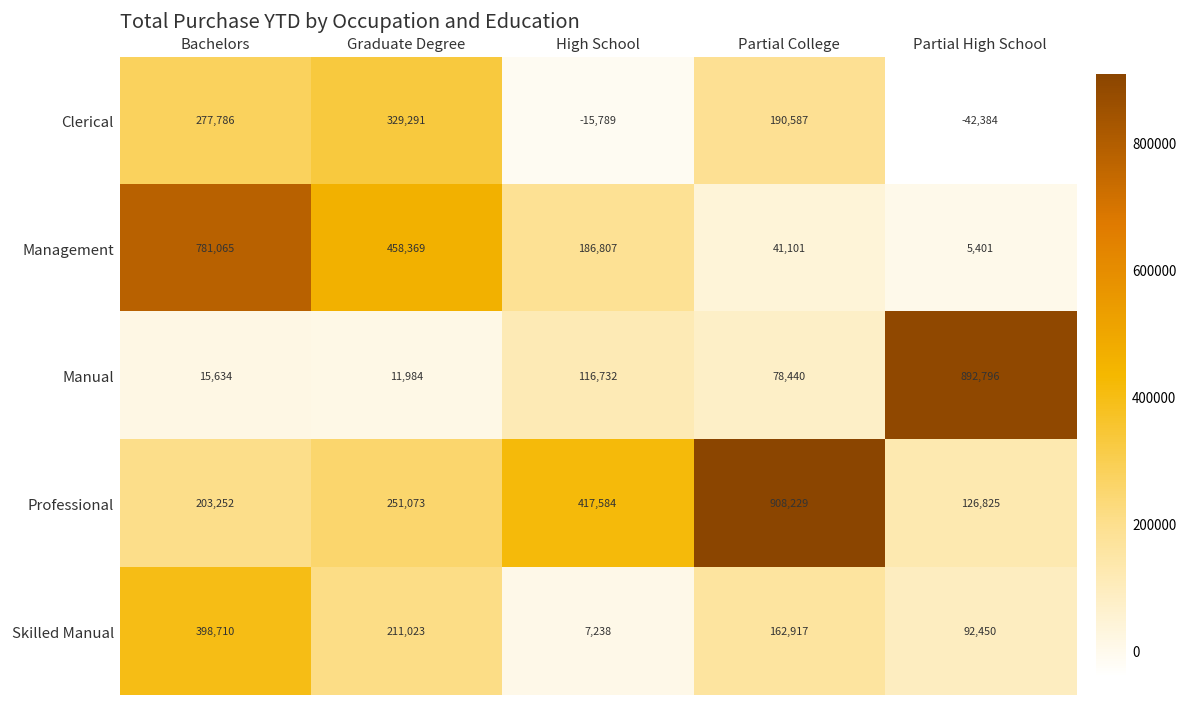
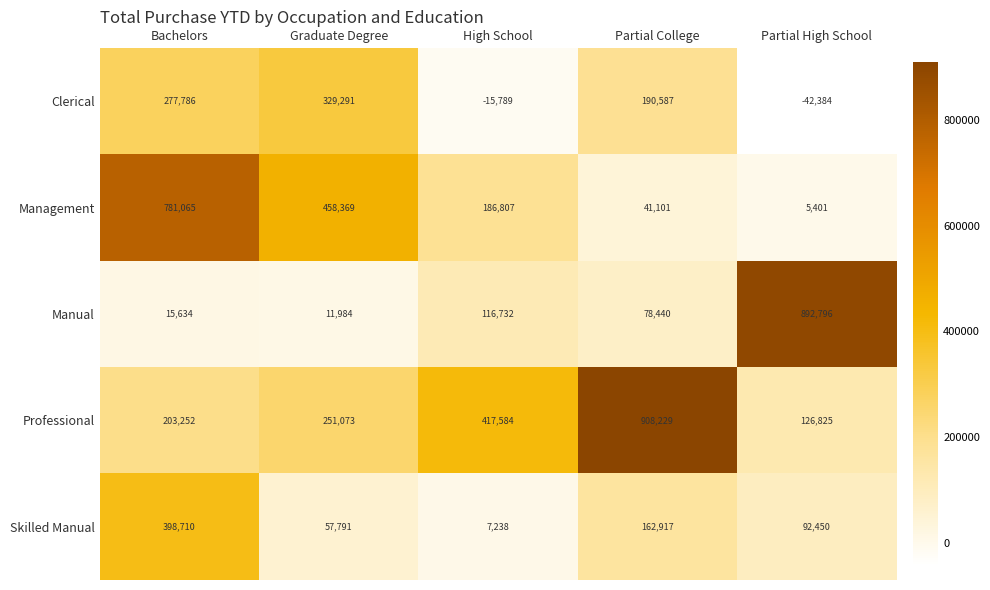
Skilled Manual, Graduate Degree: 211,023 -> 57,791
